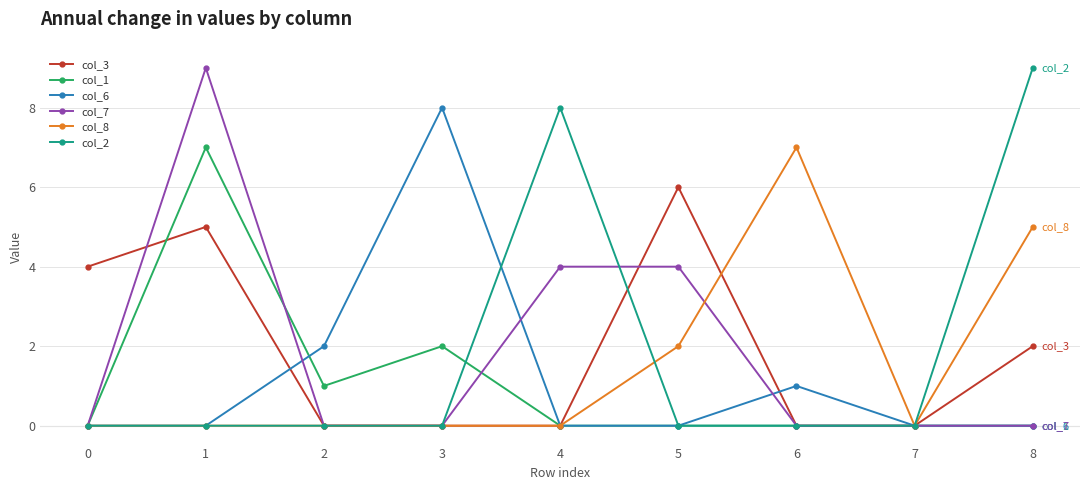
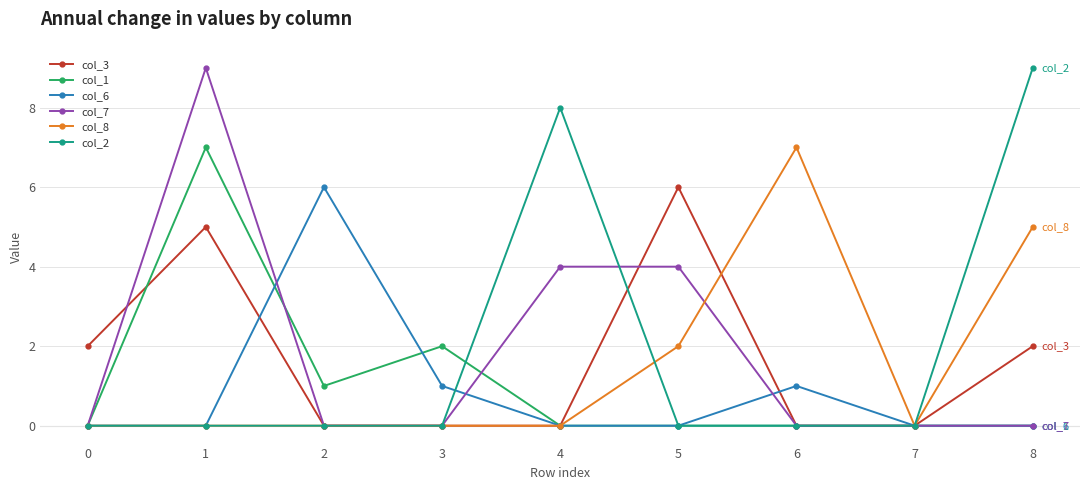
col_3, 0: 4 -> 2
col_6, 2: 2 -> 6
col_6, 3: 8 -> 1
